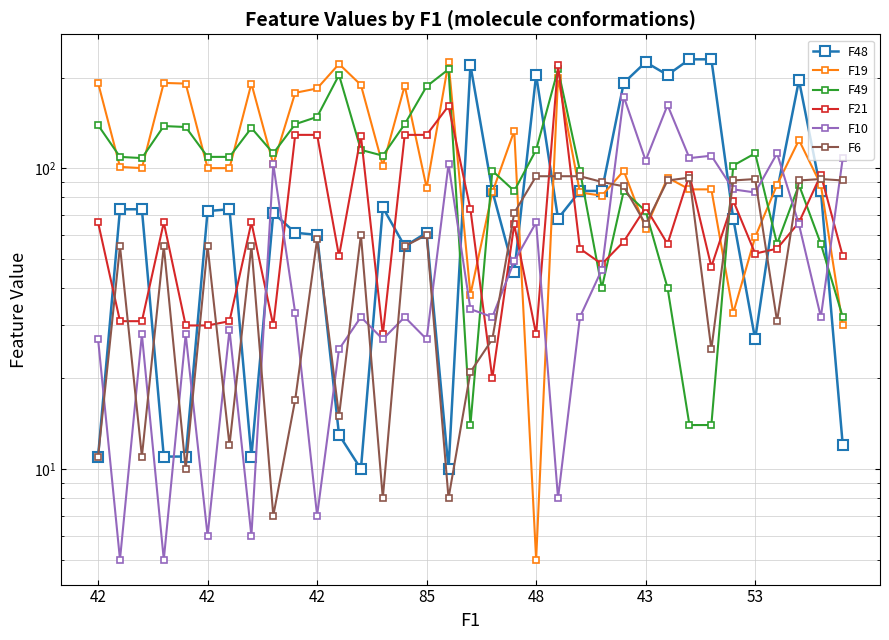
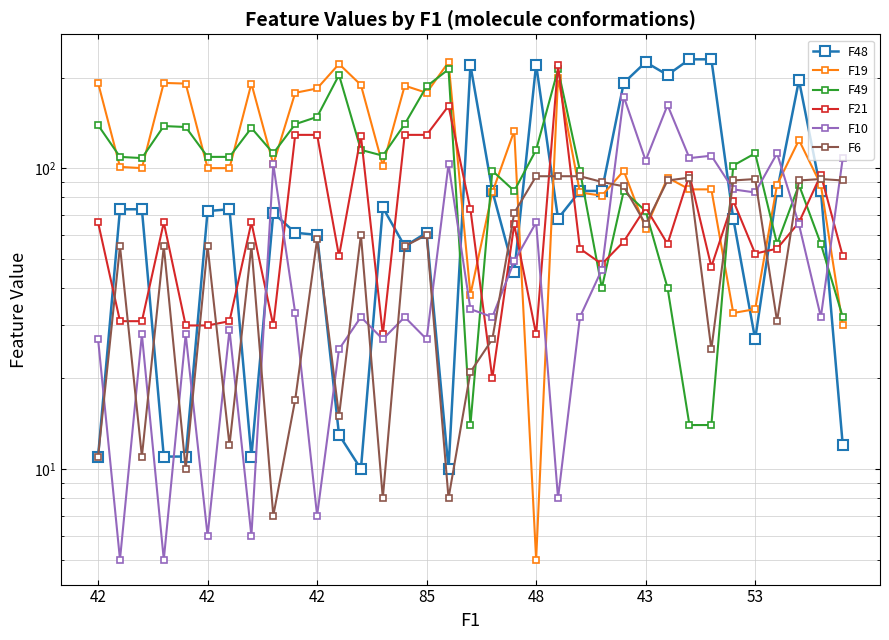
F19, 85: 86 -> 180
F48, 48: 200 -> 220
F19, 53: 59 -> 34
